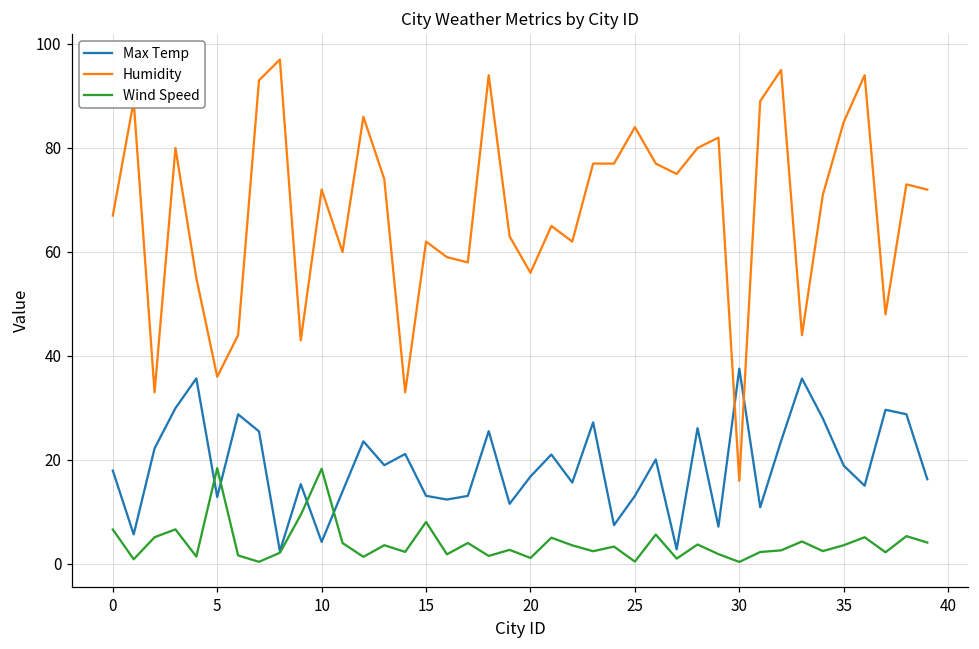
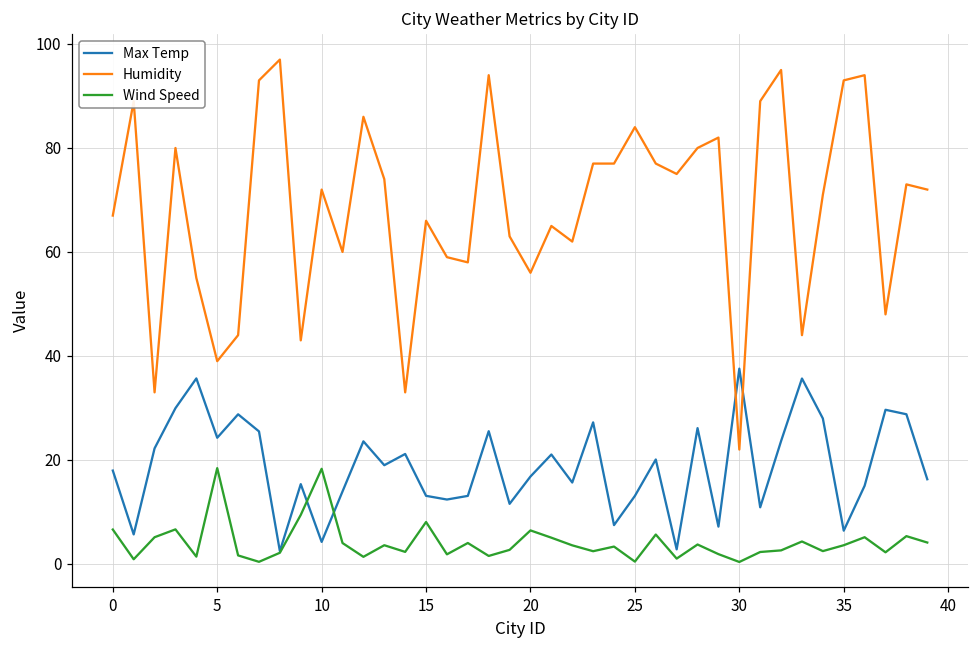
Max Temp, 5: 13 -> 24
Humidity, 5: 36 -> 39
Humidity, 15: 62 -> 66
Wind Speed, 20: 1 -> 6
Humidity, 30: 16 -> 22
Max Temp, 35: 19 -> 6
Humidity, 35: 85 -> 93
